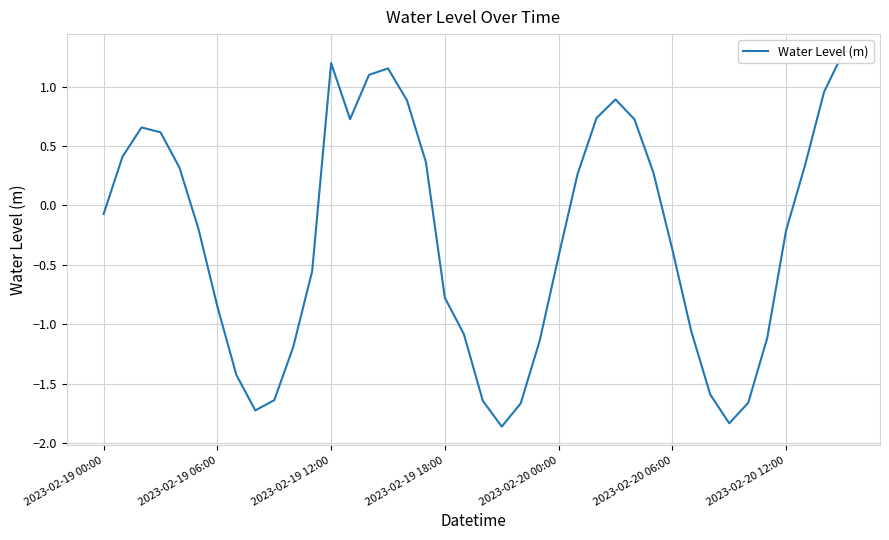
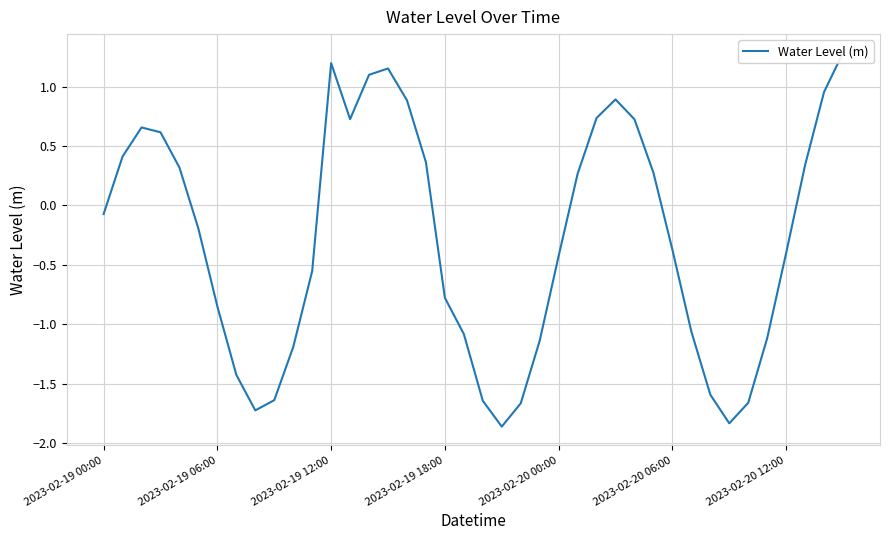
2023-02-20 12:00: -0.21 -> -0.40
